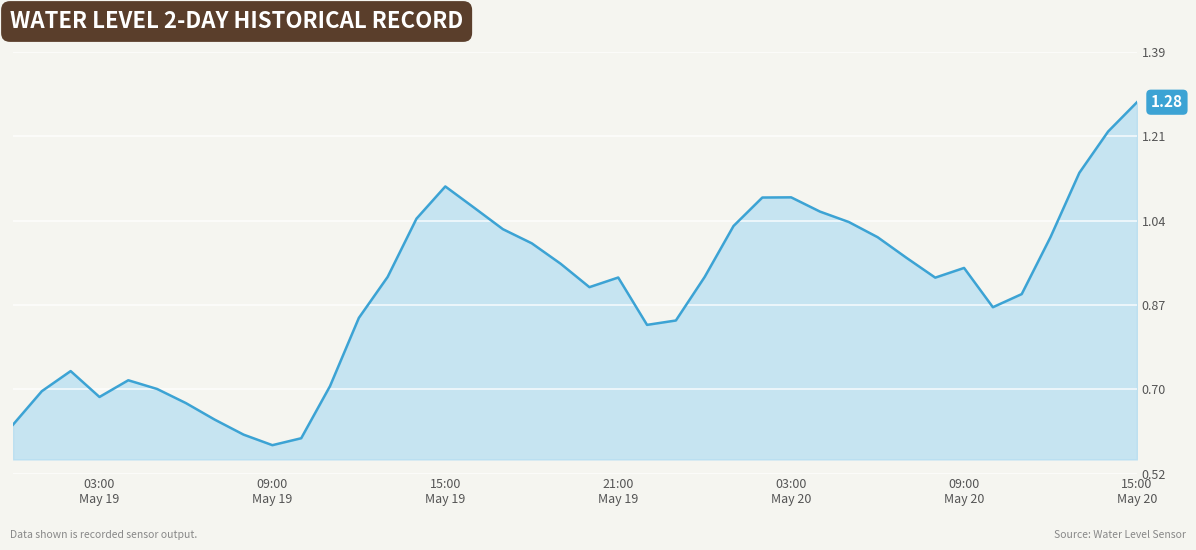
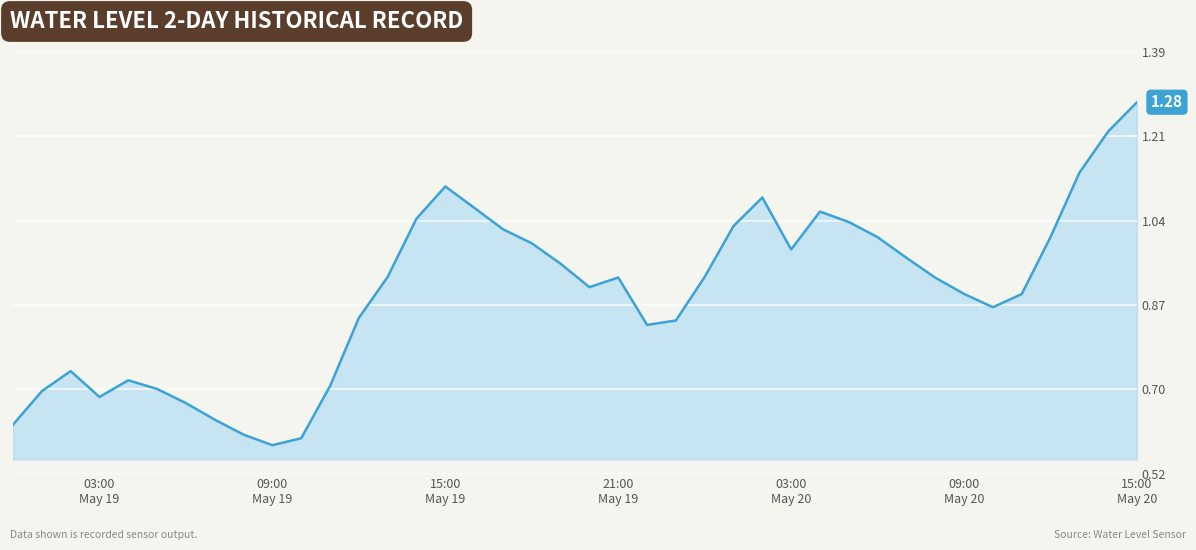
03:00 May 20: 1.09 -> 0.98
09:00 May 20: 0.94 -> 0.89
